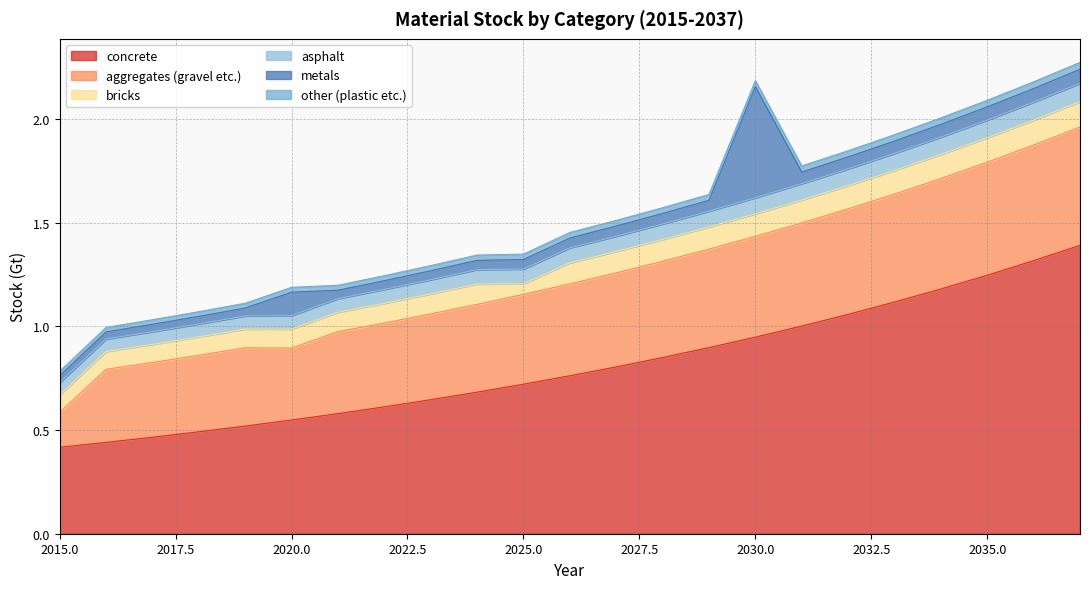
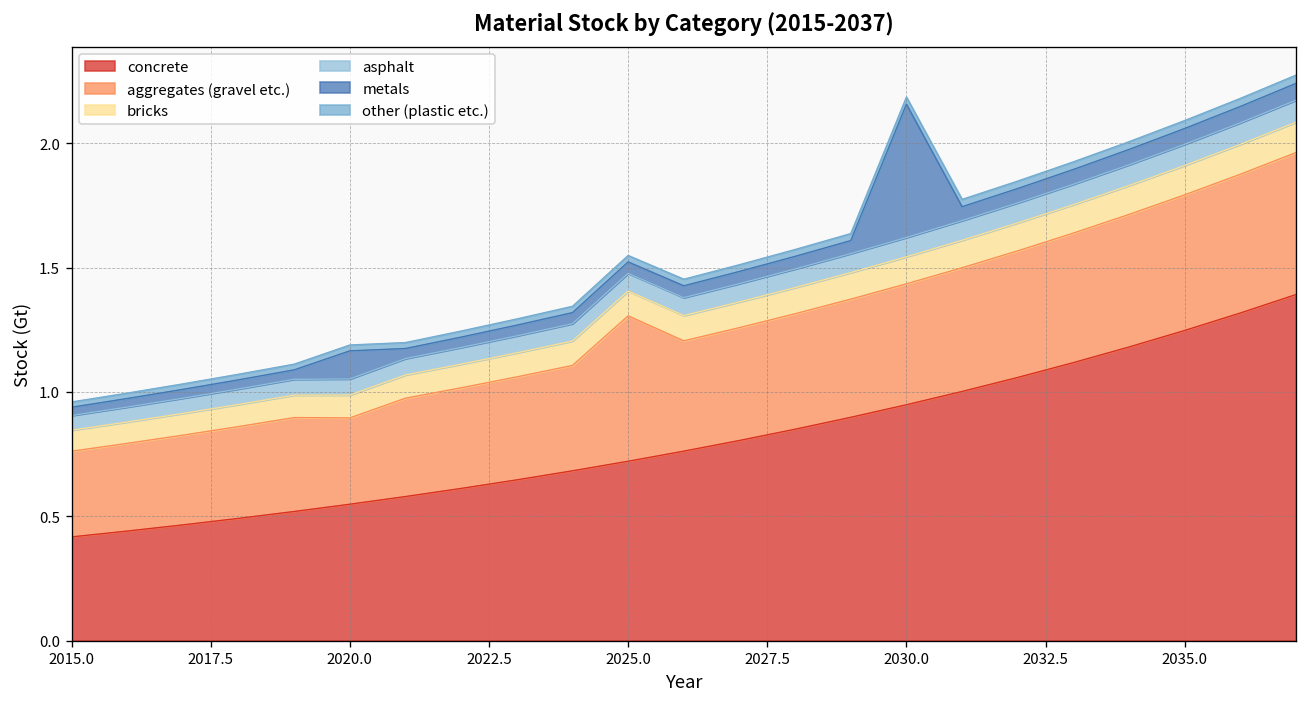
aggregates (gravel etc.), 2015.0: 0.17 -> 0.34
aggregates (gravel etc.), 2025.0: 0.43 -> 0.58
bricks, 2025.0: 0.05 -> 0.10
